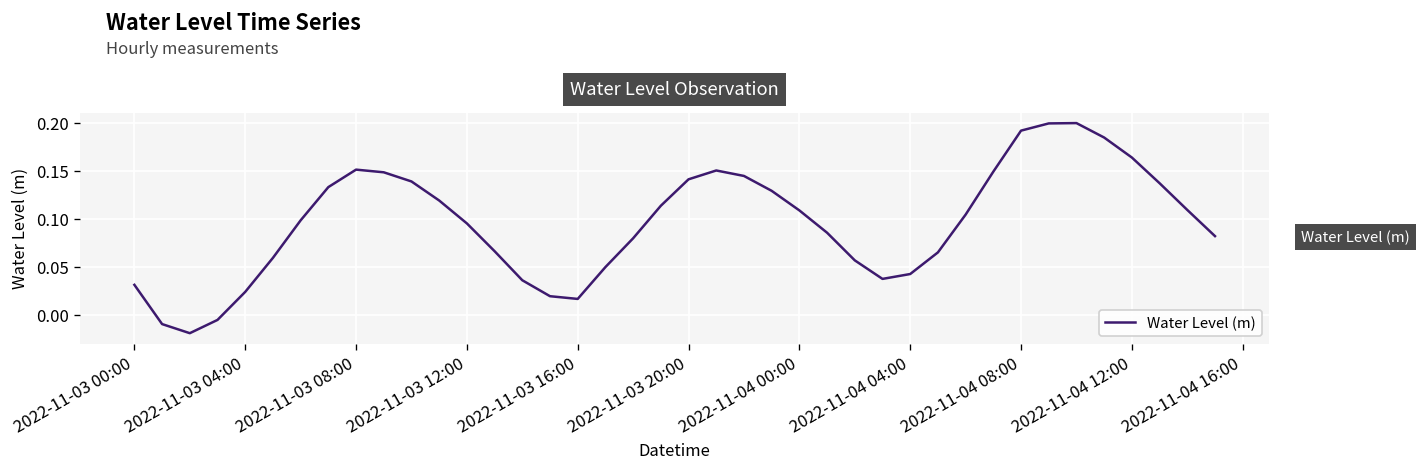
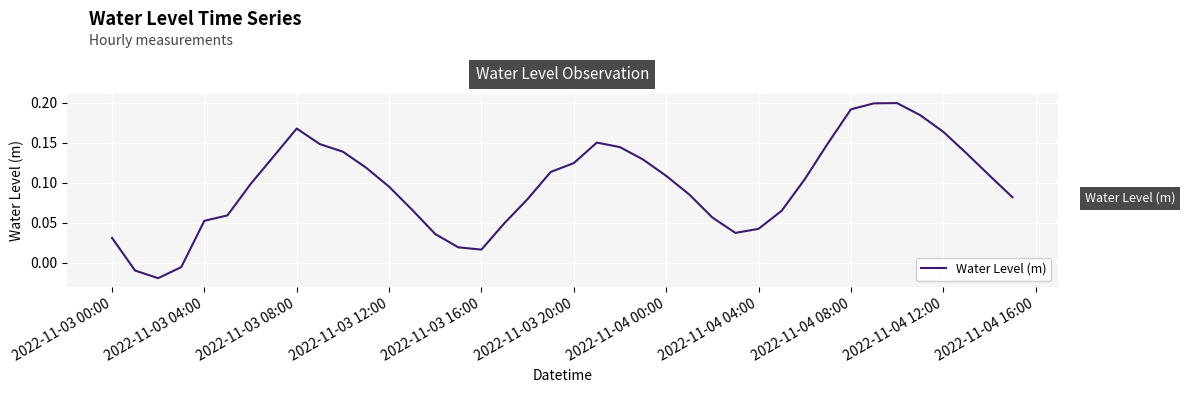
2022-11-03 04:00: 0.02 -> 0.05
2022-11-03 08:00: 0.15 -> 0.17
2022-11-03 20:00: 0.14 -> 0.12
